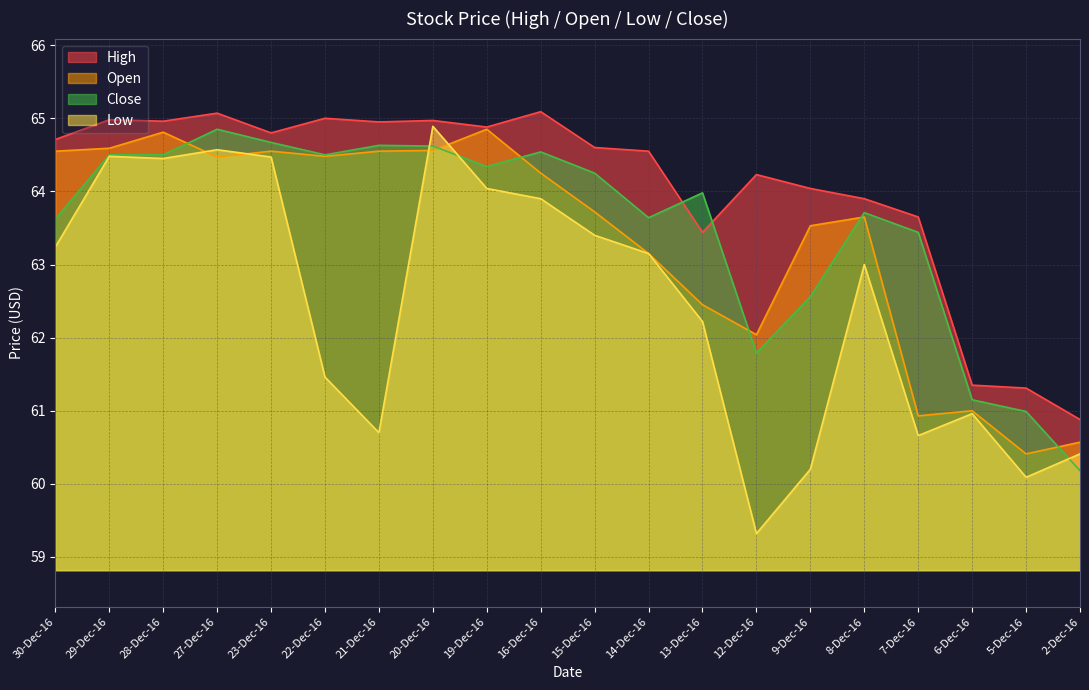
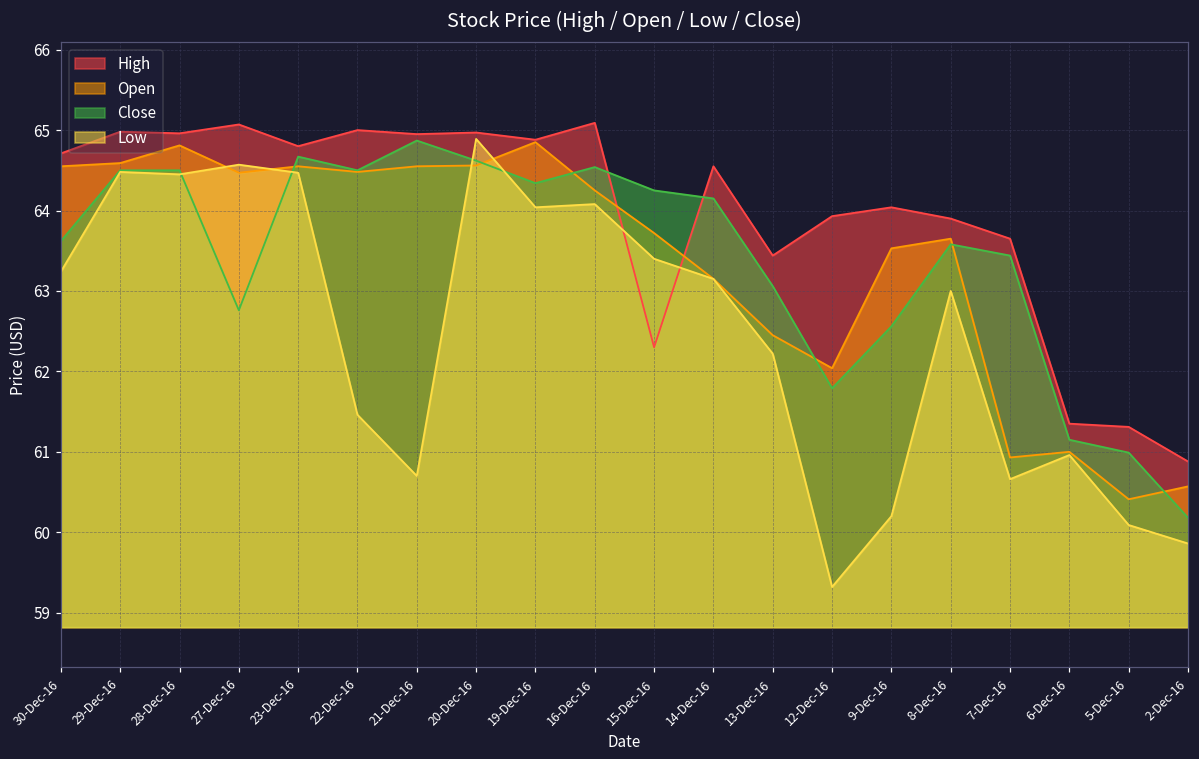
Close, 27-Dec-16: 64.9 -> 62.8
Close, 21-Dec-16: 64.6 -> 64.9
Low, 16-Dec-16: 63.9 -> 64.1
High, 15-Dec-16: 64.6 -> 62.3
Close, 14-Dec-16: 63.6 -> 64.2
Close, 13-Dec-16: 64.0 -> 63.1
High, 12-Dec-16: 64.2 -> 63.9
Close, 8-Dec-16: 63.7 -> 63.6
Low, 2-Dec-16: 60.4 -> 59.9
